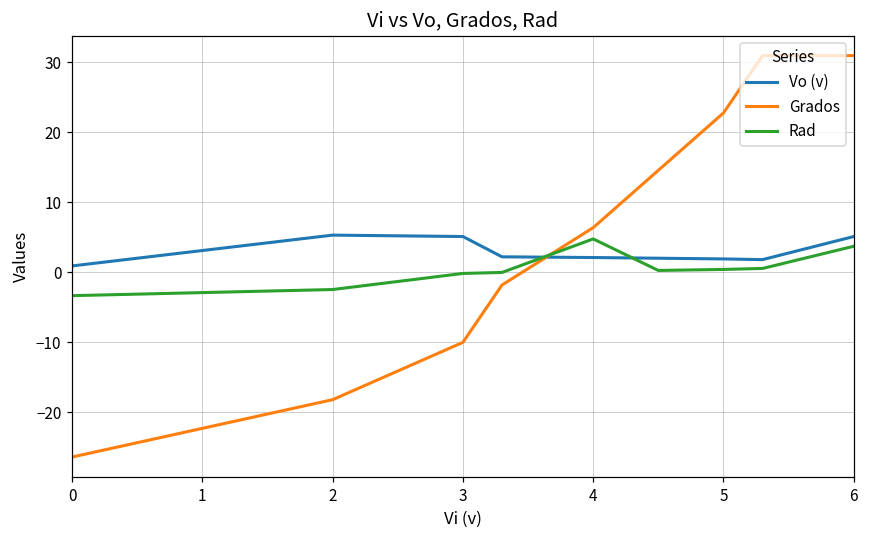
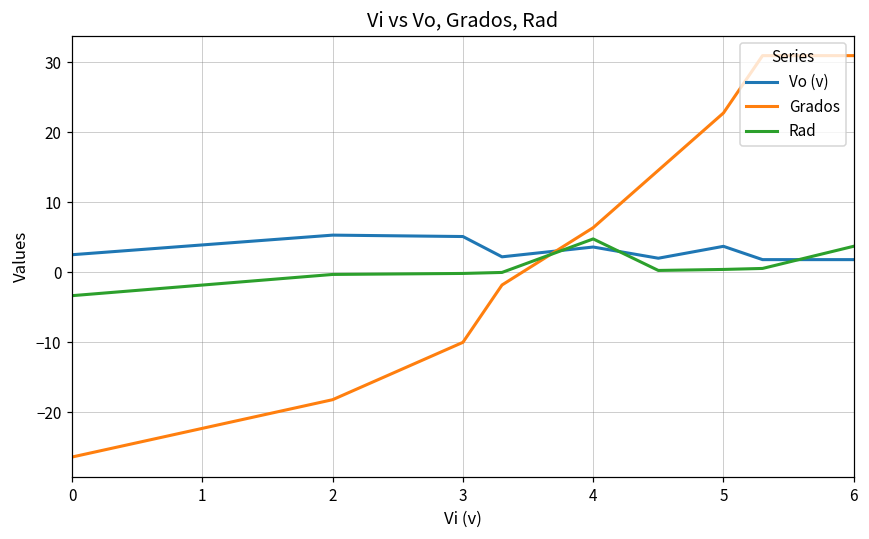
Vo (v), 0: 1 -> 3
Rad, 2: -2 -> 0
Vo (v), 4: 2 -> 4
Vo (v), 5: 2 -> 4
Vo (v), 6: 5 -> 2
